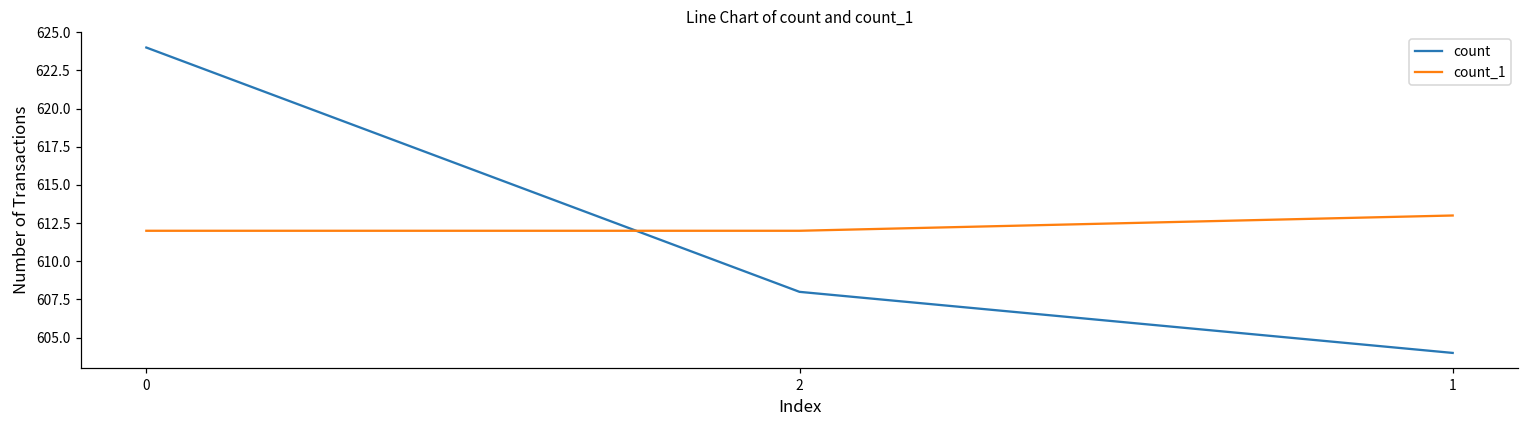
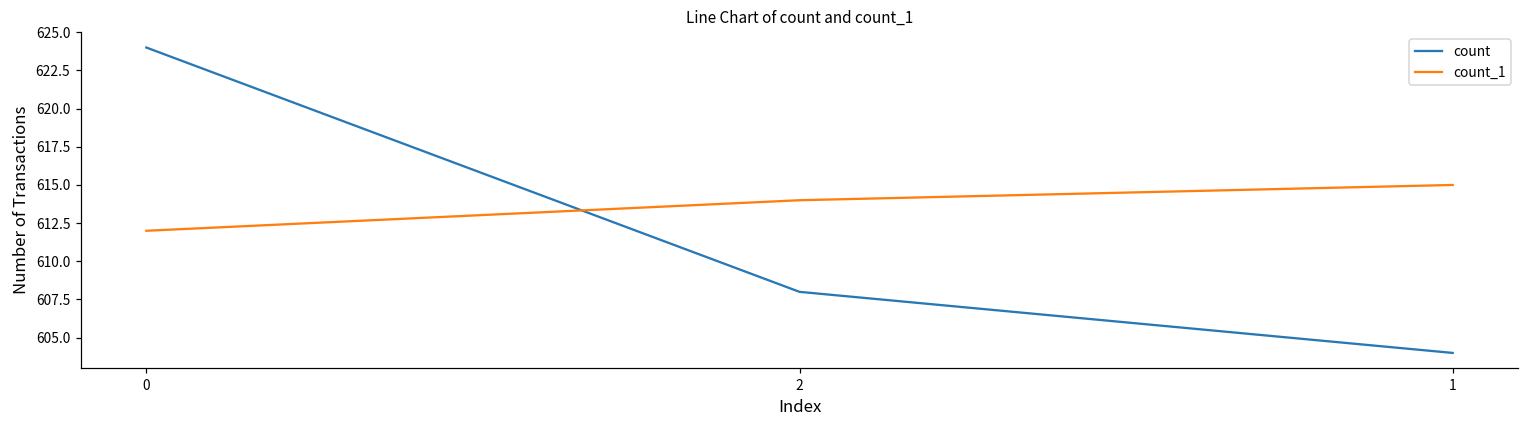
count_1, 2: 612 -> 614
count_1, 1: 613 -> 615
